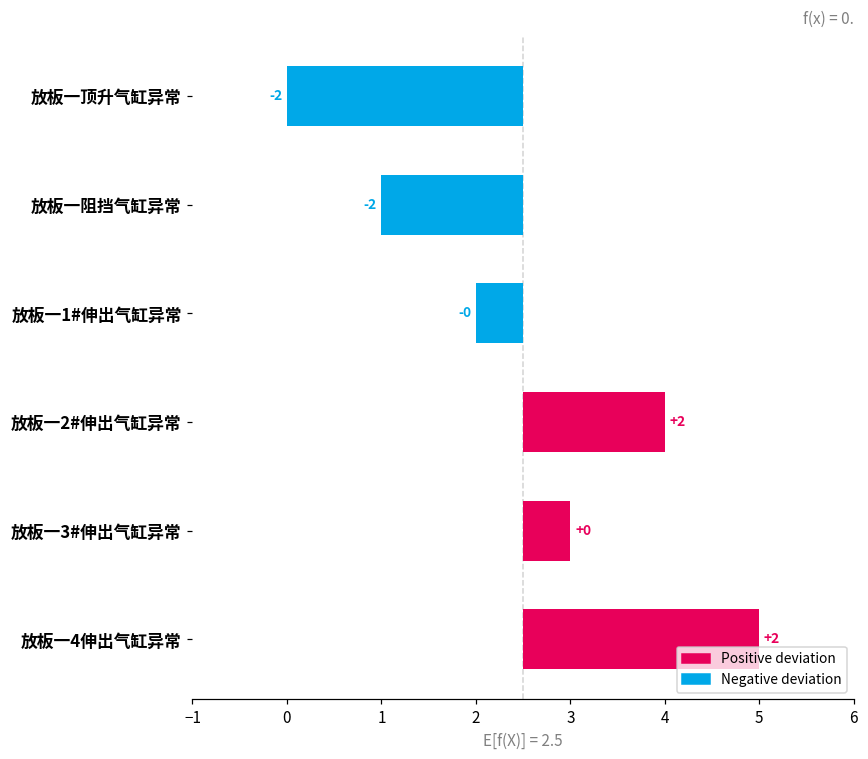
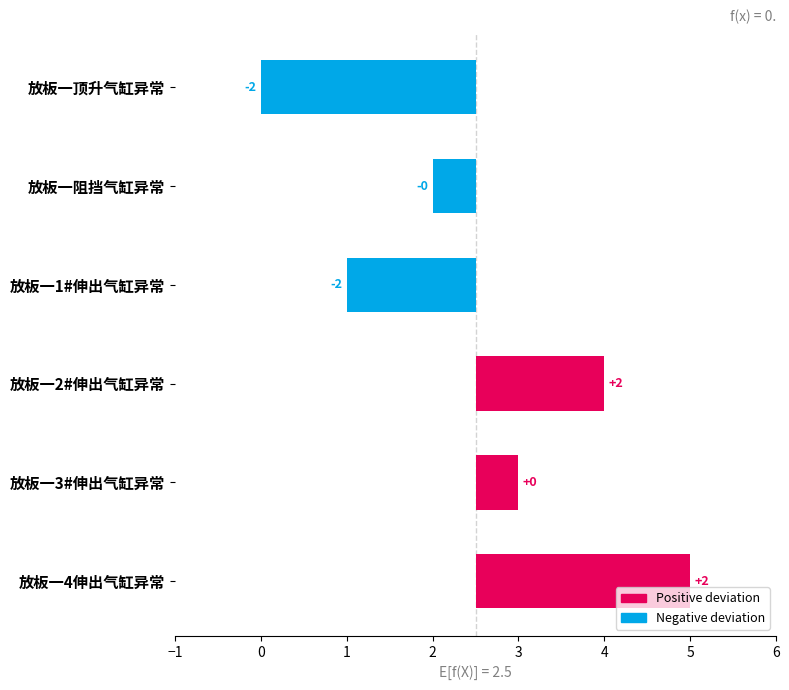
放板一阻挡气缸异常: -2 -> -0
放板一1#伸出气缸异常: -0 -> -2
